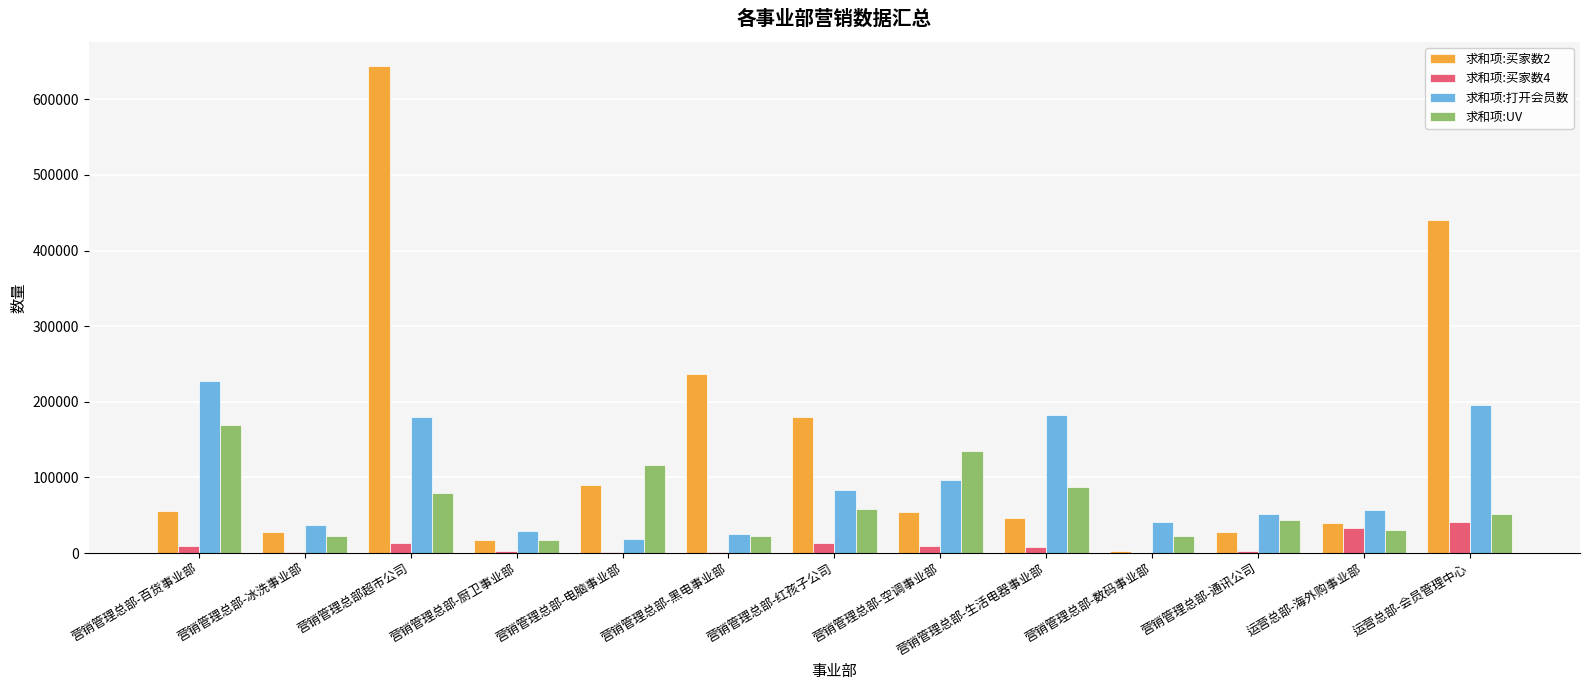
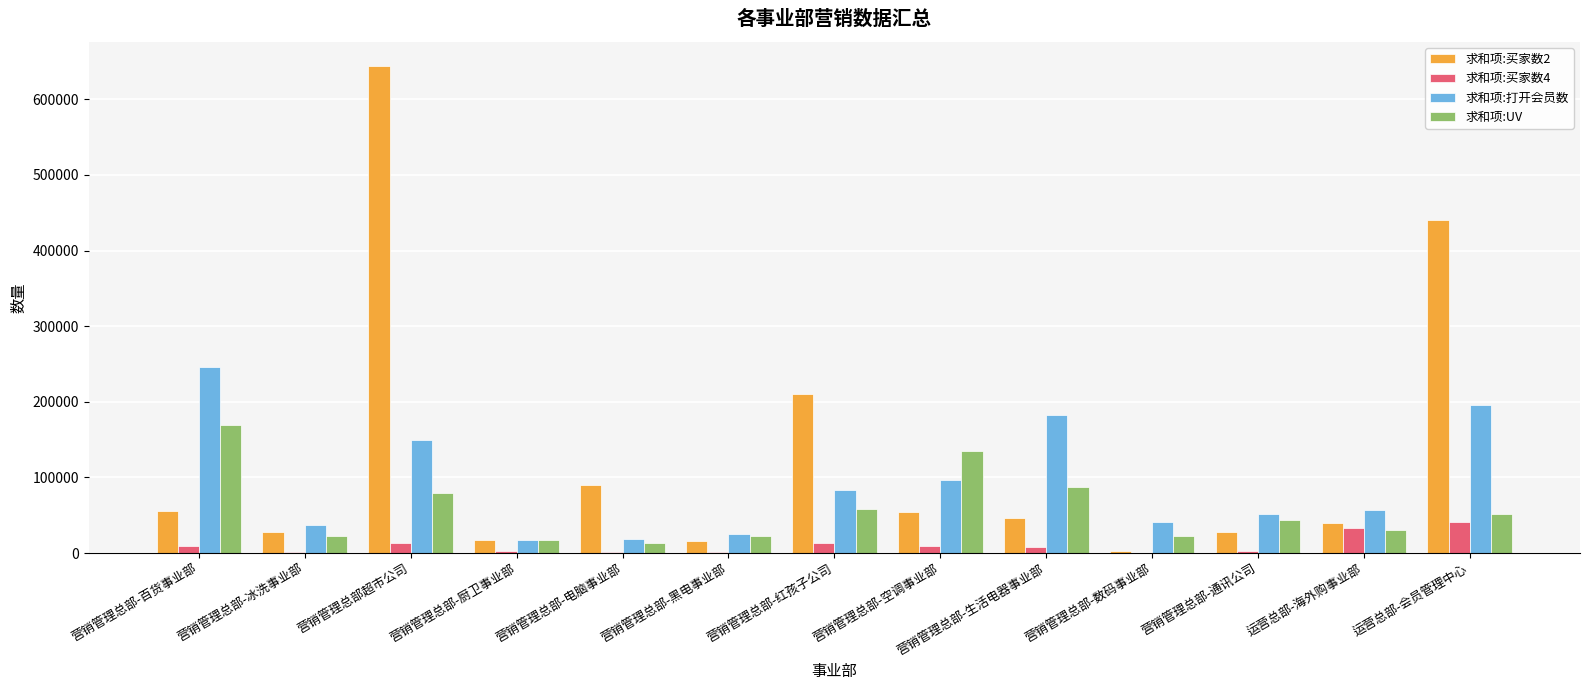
求和项:打开会员数, 营销管理总部-百货事业部: 230000 -> 250000
求和项:打开会员数, 营销管理总部超市公司: 180000 -> 150000
求和项:打开会员数, 营销管理总部-厨卫事业部: 30000 -> 20000
求和项:UV, 营销管理总部-电脑事业部: 120000 -> 10000
求和项:买家数2, 营销管理总部-黑电事业部: 240000 -> 20000
求和项:买家数2, 营销管理总部-红孩子公司: 180000 -> 210000
